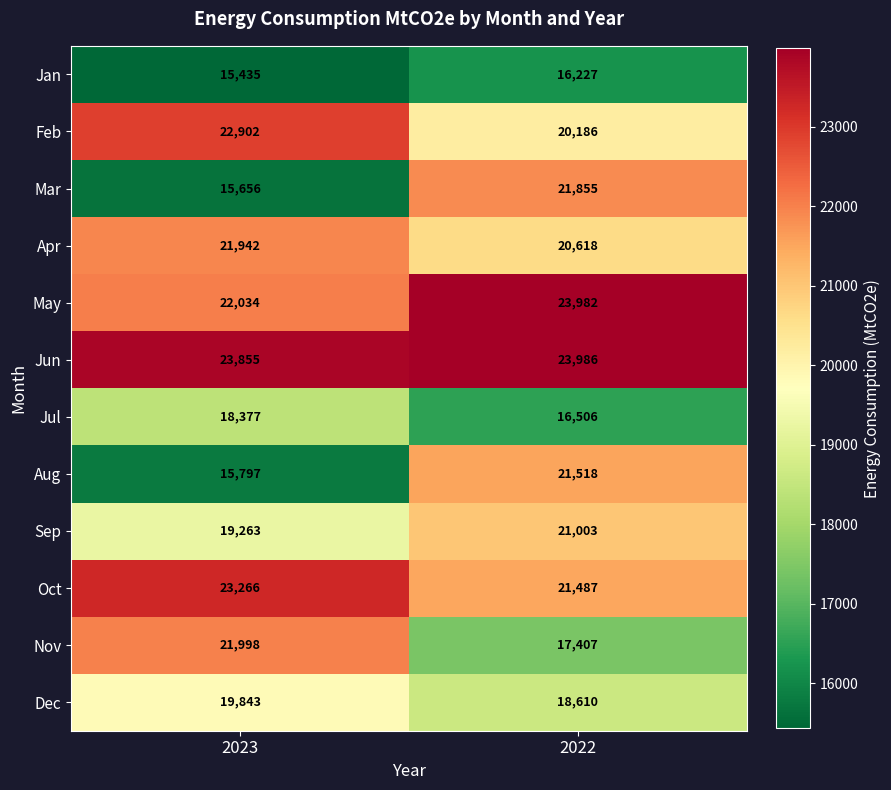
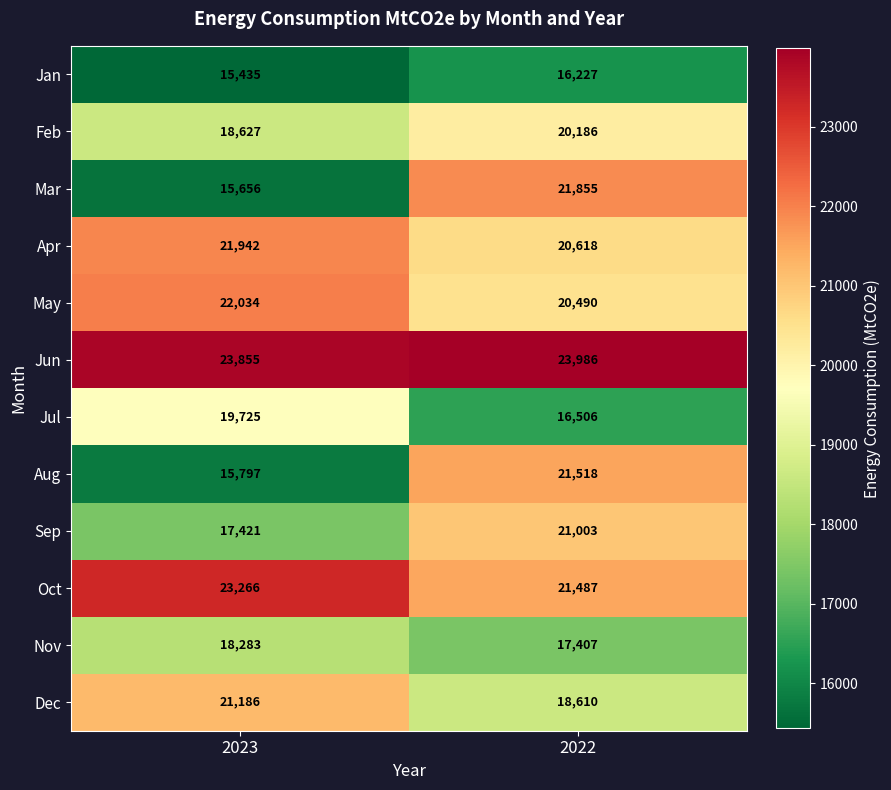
Feb, 2023: 22,902 -> 18,627
May, 2022: 23,982 -> 20,490
Jul, 2023: 18,377 -> 19,725
Sep, 2023: 19,263 -> 17,421
Nov, 2023: 21,998 -> 18,283
Dec, 2023: 19,843 -> 21,186
